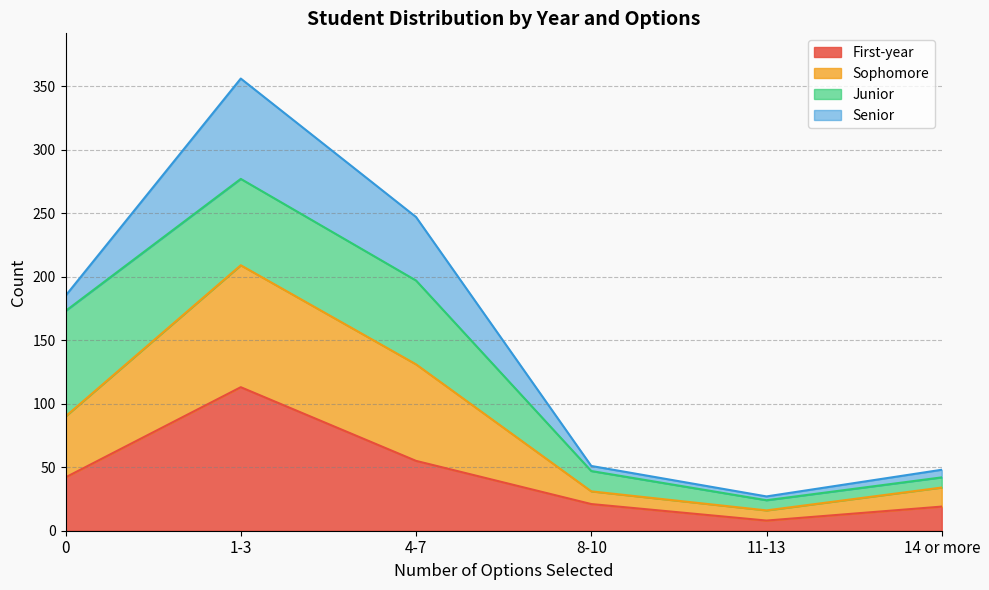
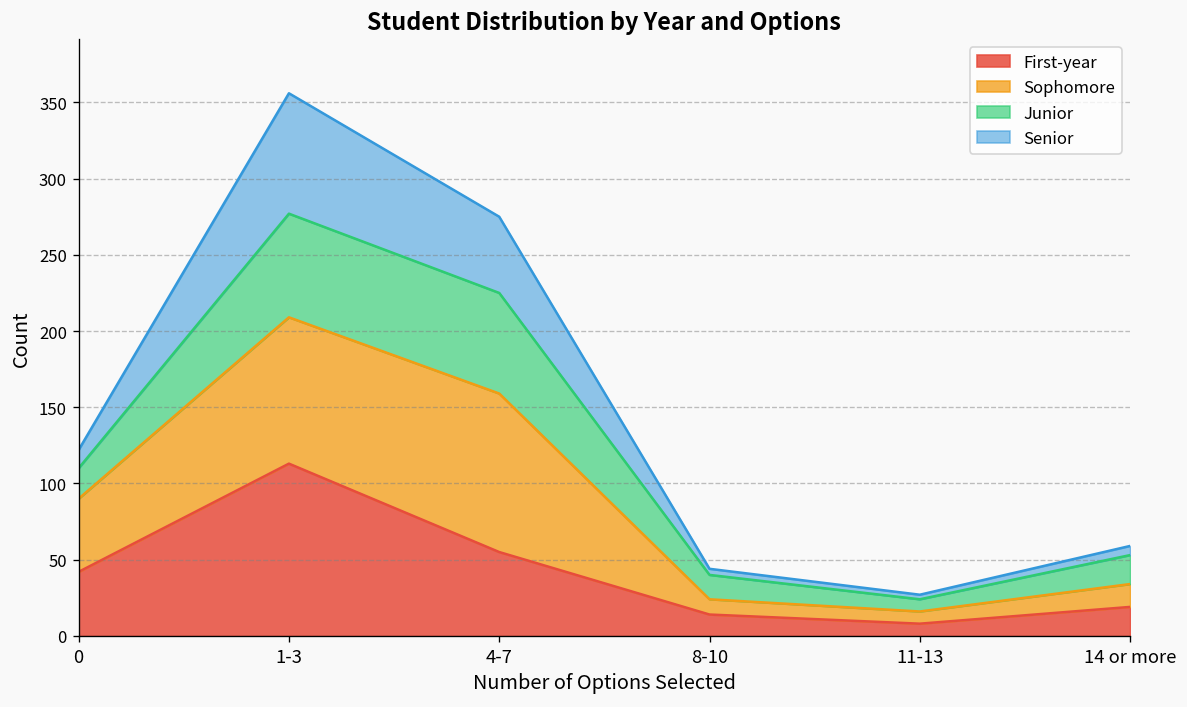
Junior, 0: 83 -> 20
Sophomore, 4-7: 76 -> 104
First-year, 8-10: 21 -> 14
Junior, 14 or more: 8 -> 19
